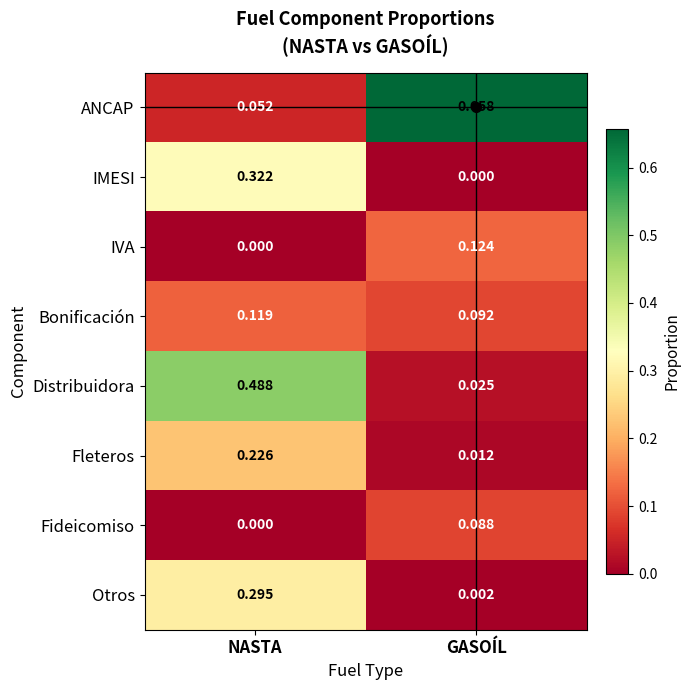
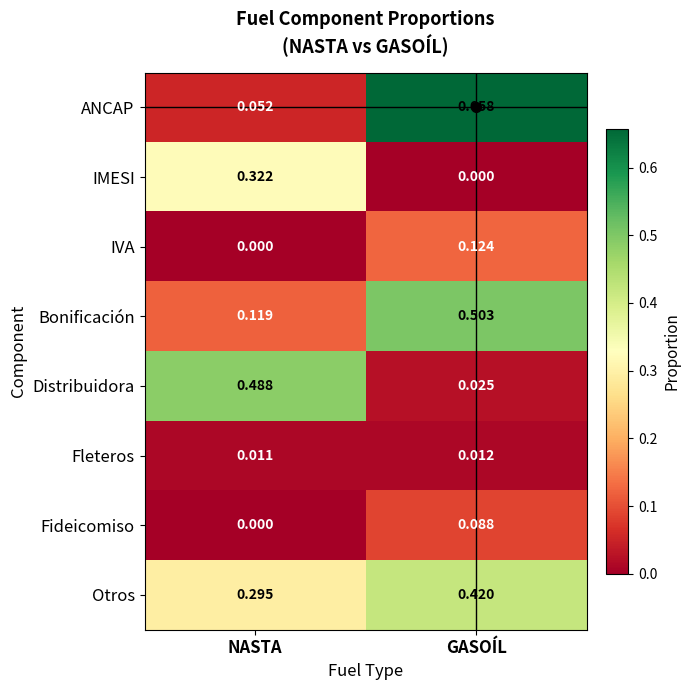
Bonificación, GASOÍL: 0.092 -> 0.503
Fleteros, NASTA: 0.226 -> 0.011
Otros, GASOÍL: 0.002 -> 0.420
